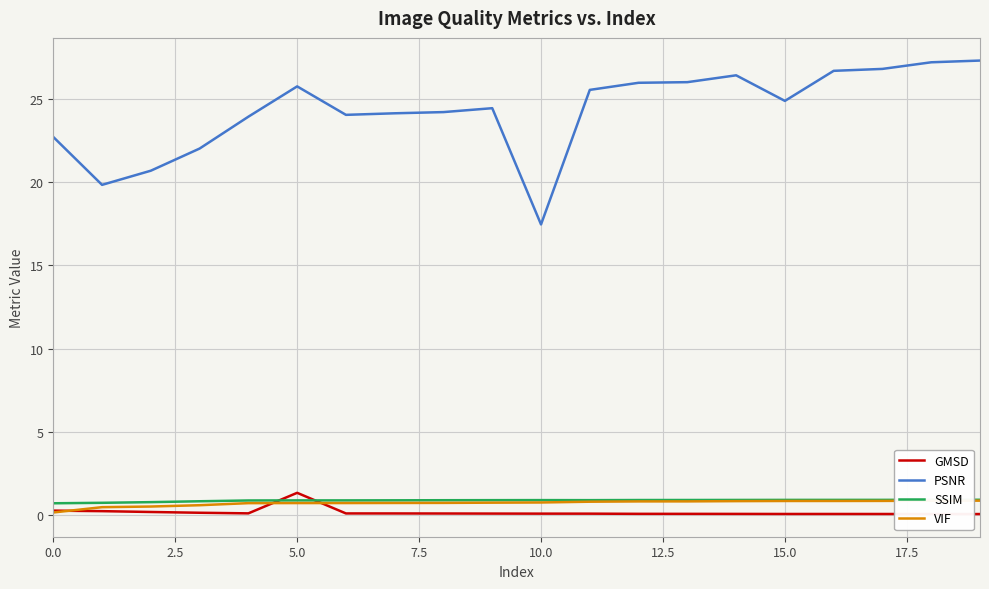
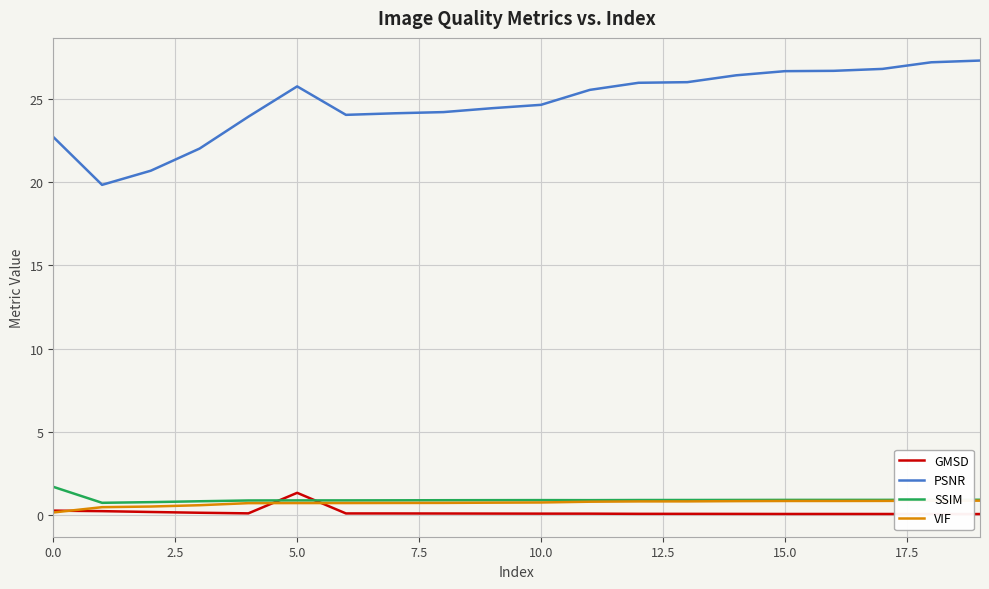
SSIM, 0.0: 0.7 -> 1.7
PSNR, 10.0: 17.5 -> 24.7
PSNR, 15.0: 24.9 -> 26.7
